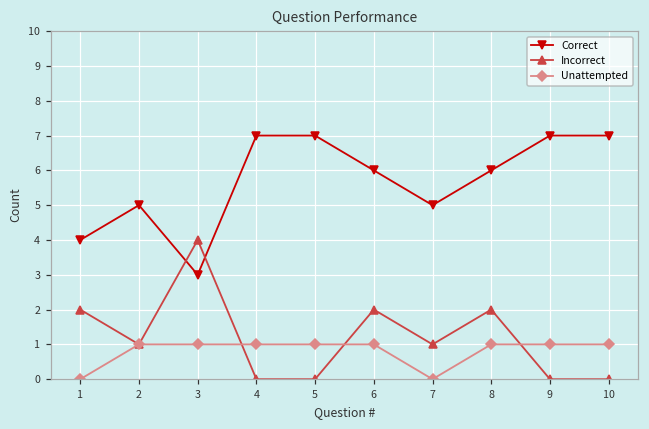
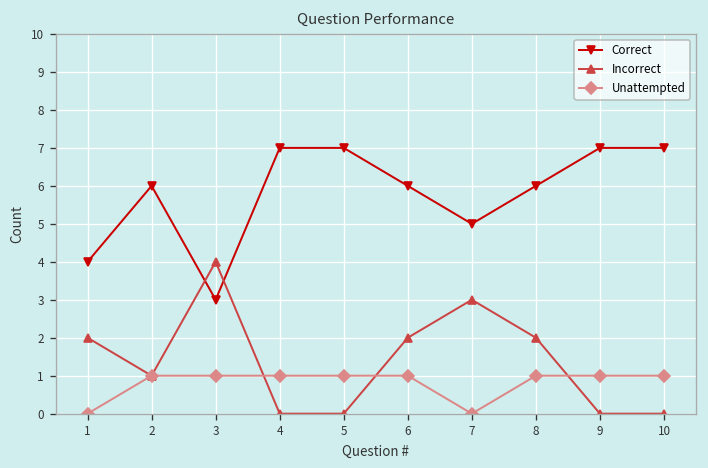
Correct, 2: 5 -> 6
Incorrect, 7: 1 -> 3
